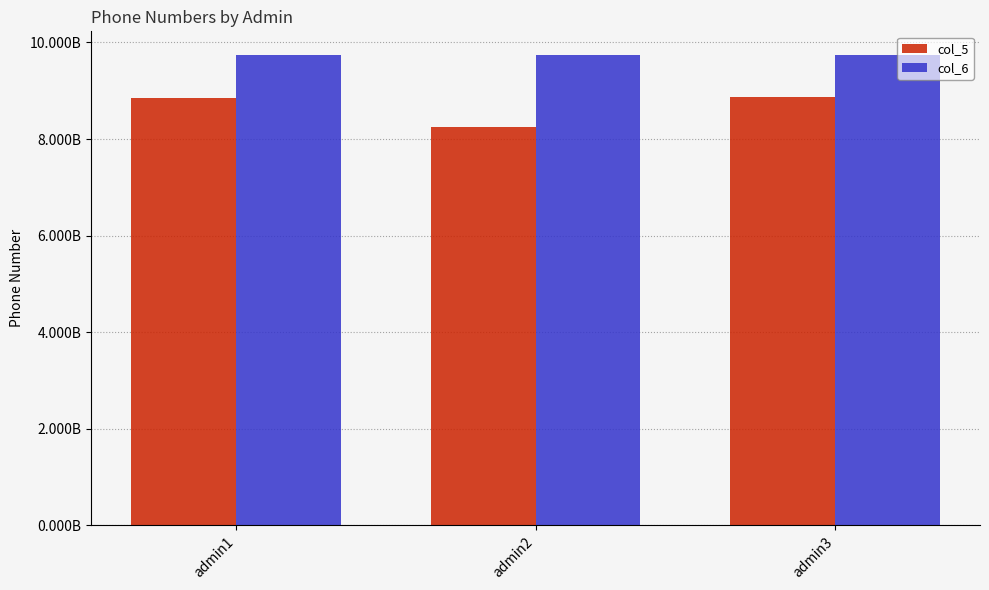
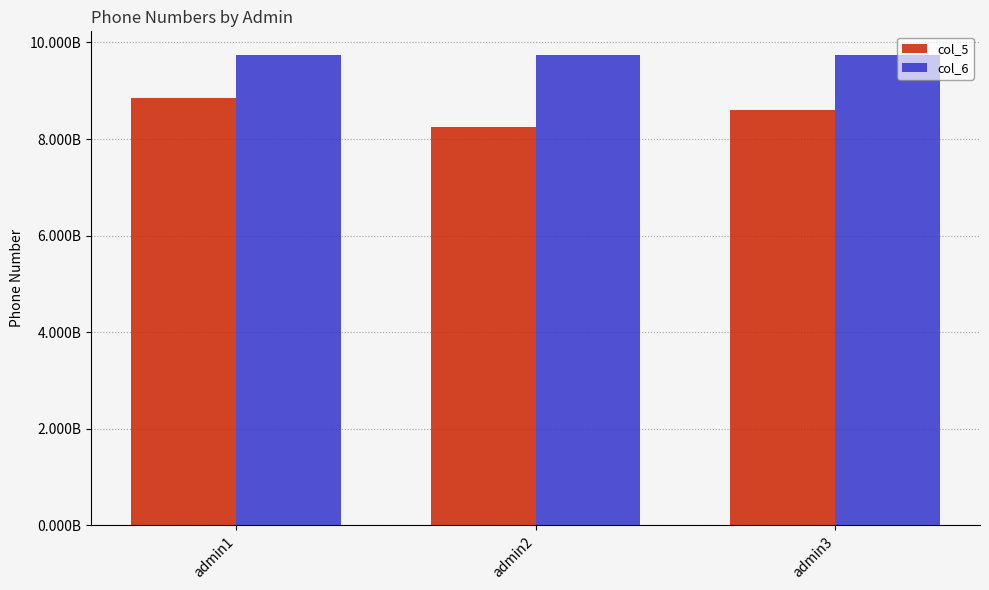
col_5, admin3: 8900000000 -> 8600000000
